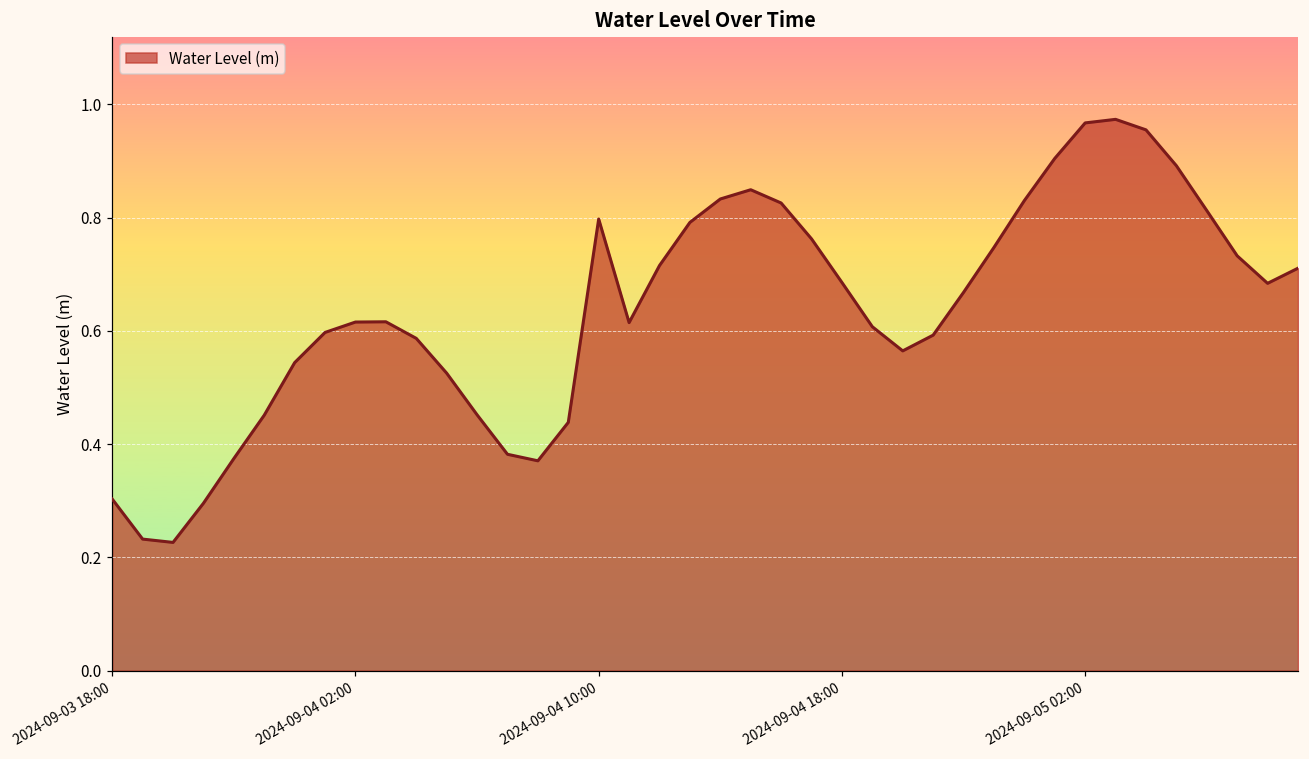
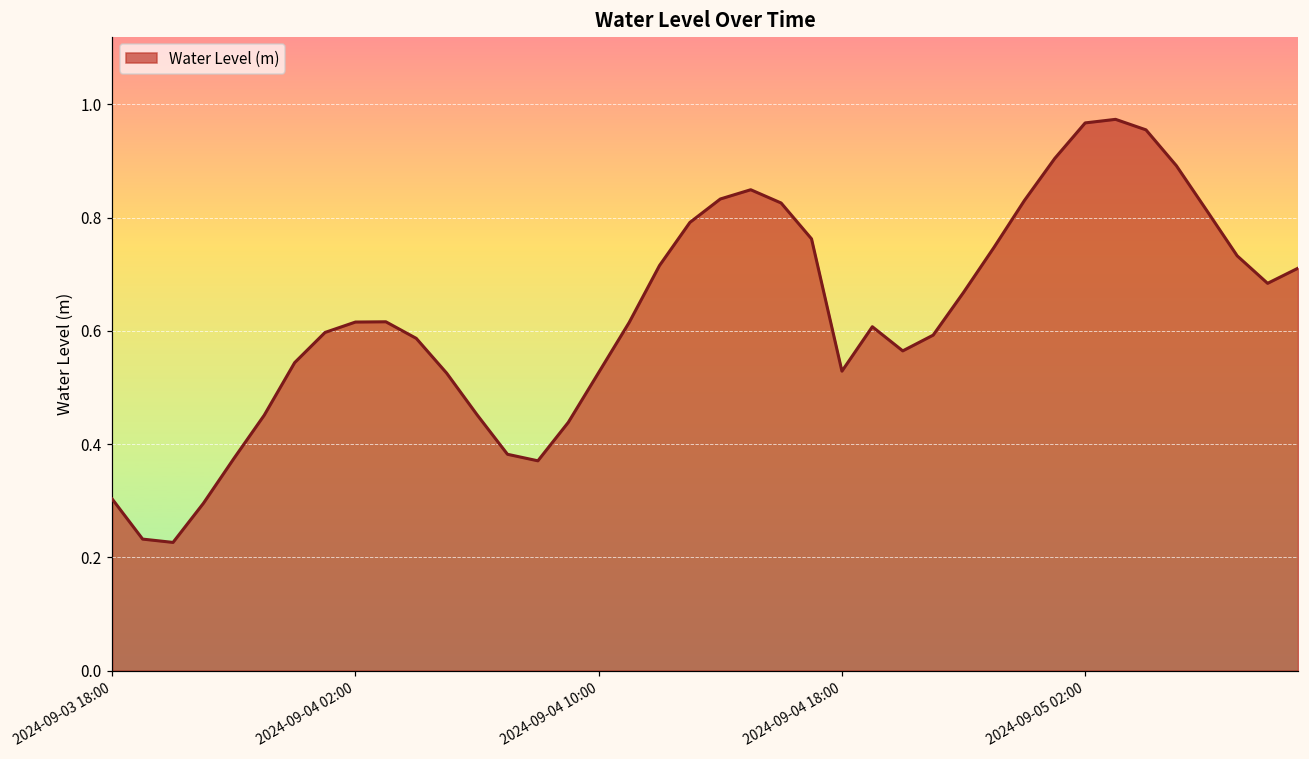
2024-09-04 10:00: 0.80 -> 0.53
2024-09-04 18:00: 0.69 -> 0.53
